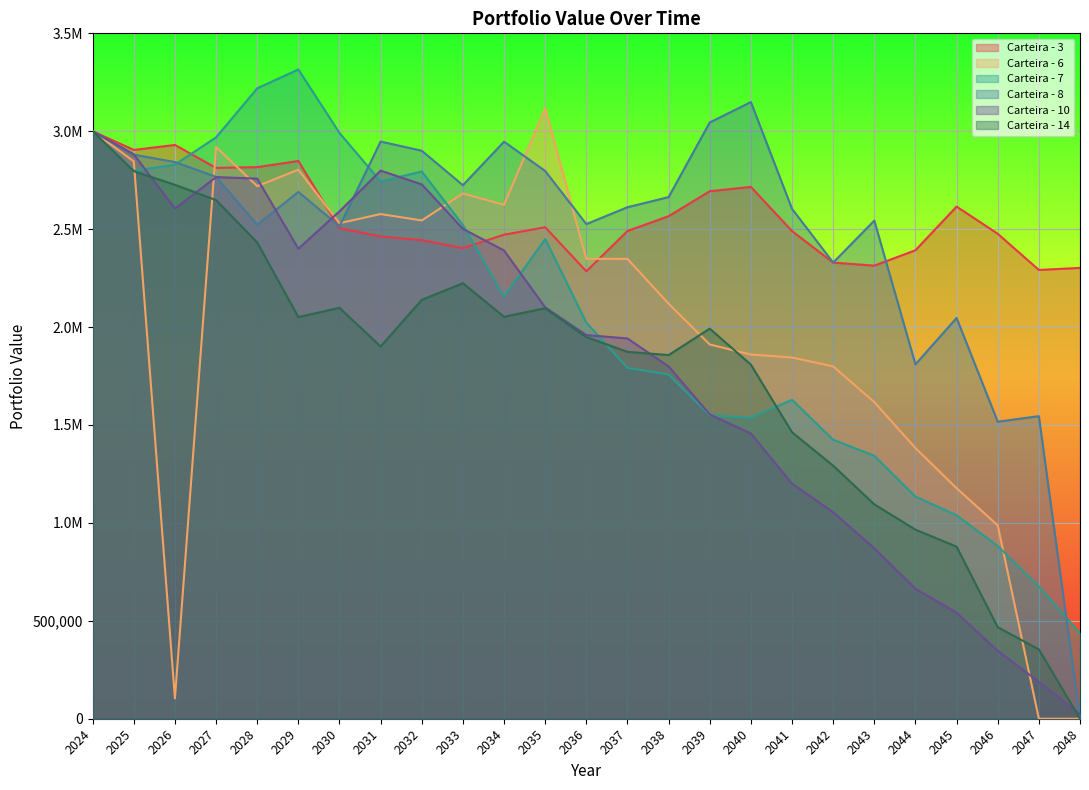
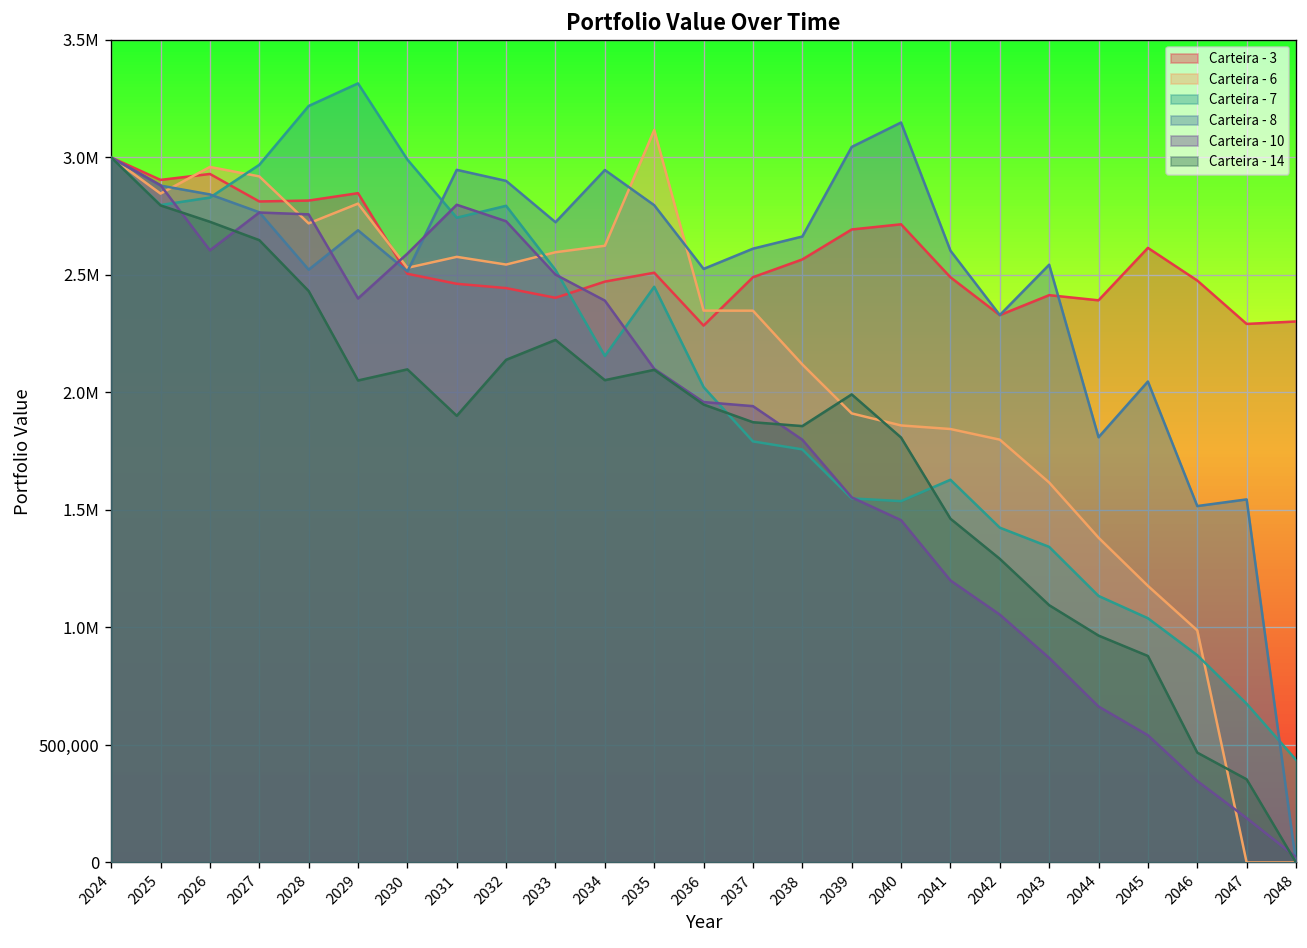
Carteira - 6, 2026: 100,000 -> 2,960,000
Carteira - 6, 2033: 2,680,000 -> 2,600,000
Carteira - 3, 2043: 2,310,000 -> 2,410,000
